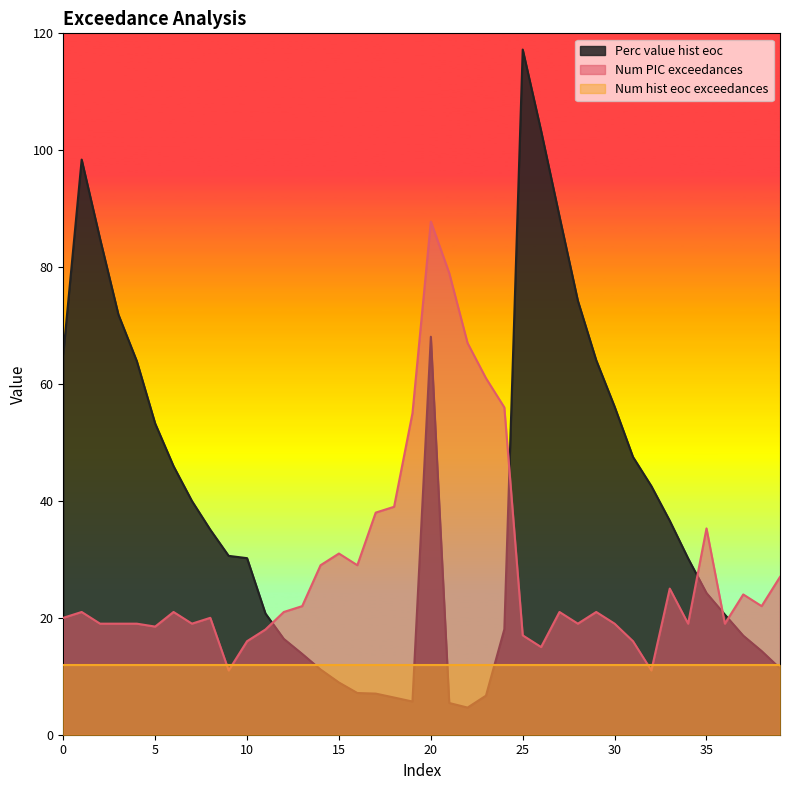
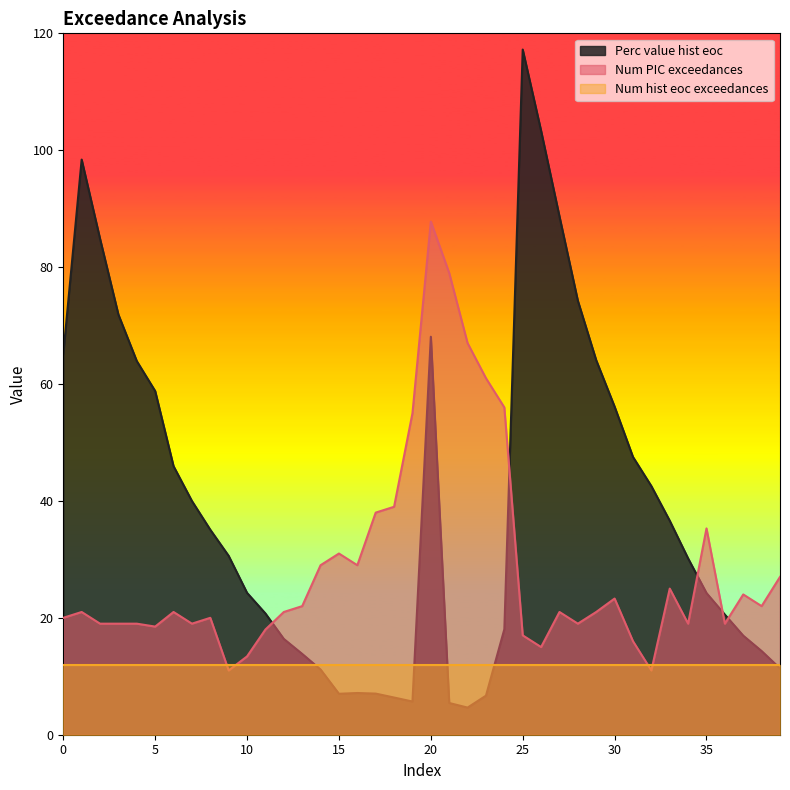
Perc value hist eoc, 5: 53 -> 59
Perc value hist eoc, 10: 30 -> 24
Num PIC exceedances, 10: 16 -> 13
Perc value hist eoc, 15: 9 -> 7
Num PIC exceedances, 30: 19 -> 23
